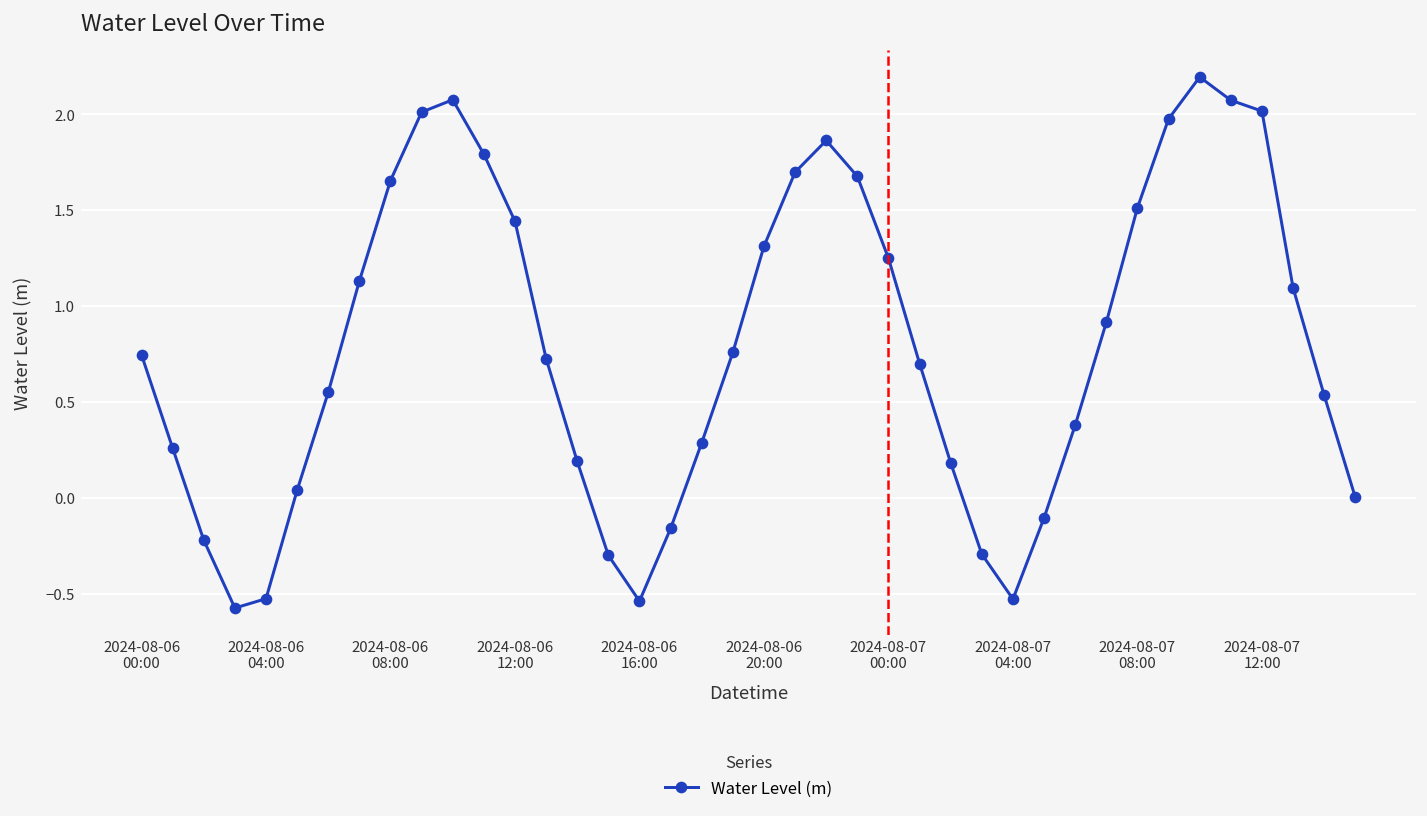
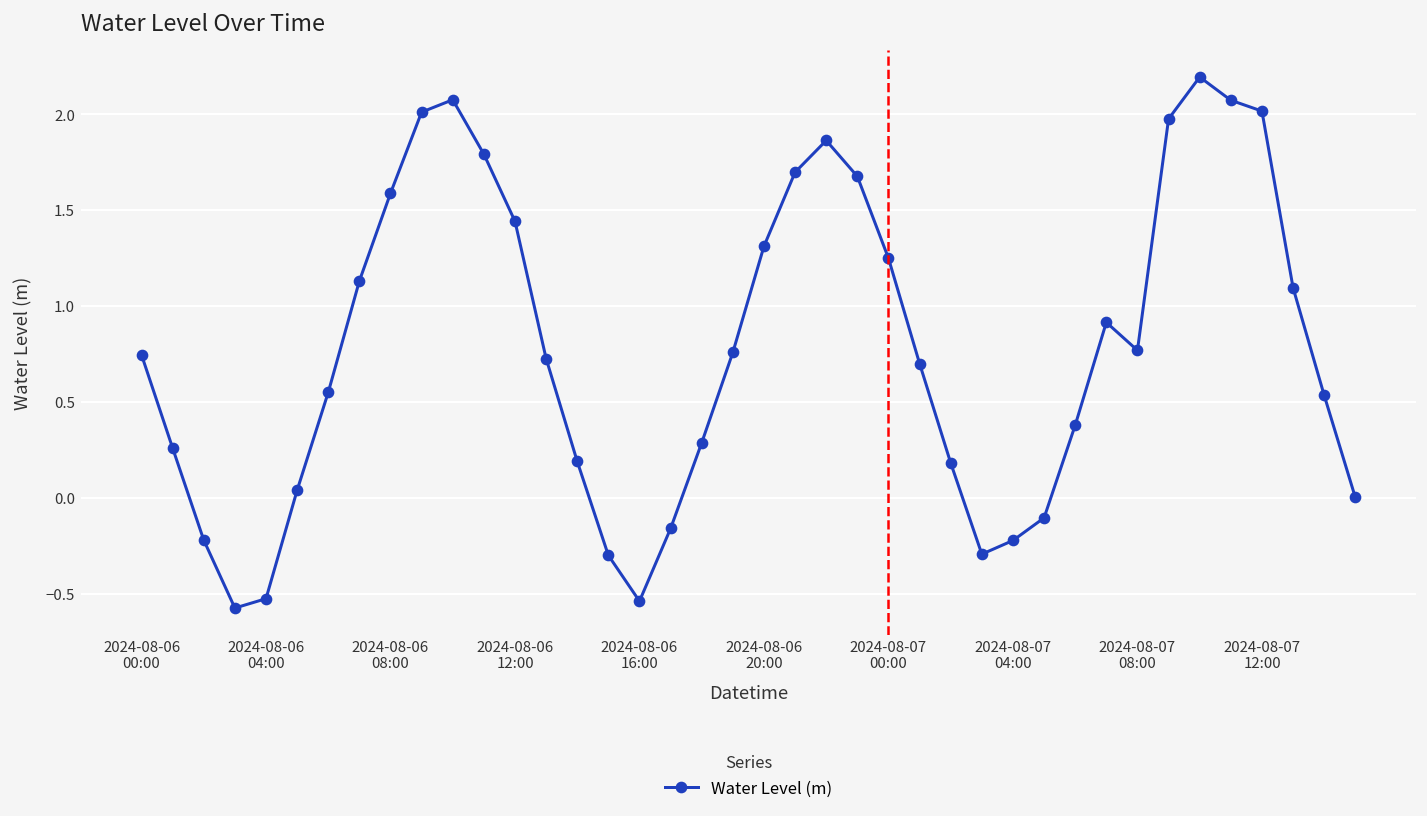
2024-08-06 08:00: 1.65 -> 1.59
2024-08-07 04:00: -0.53 -> -0.22
2024-08-07 08:00: 1.51 -> 0.77
